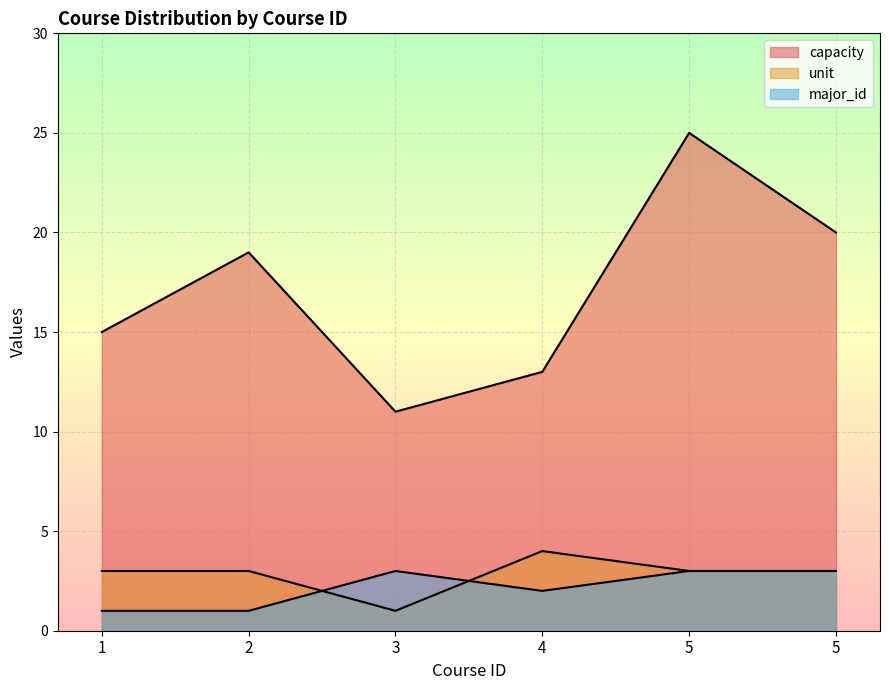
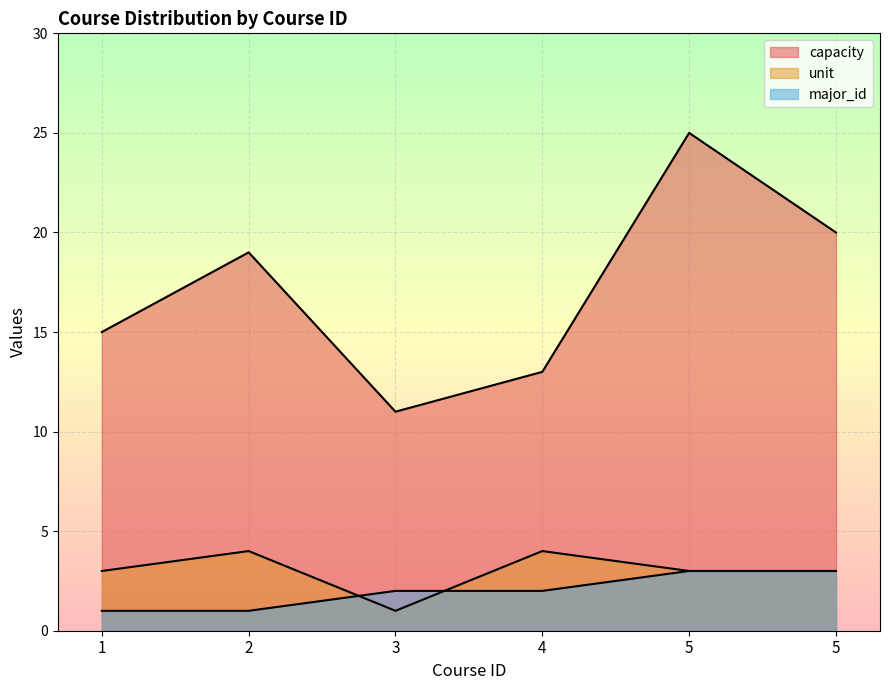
unit, 2: 3 -> 4
major_id, 3: 3 -> 2
